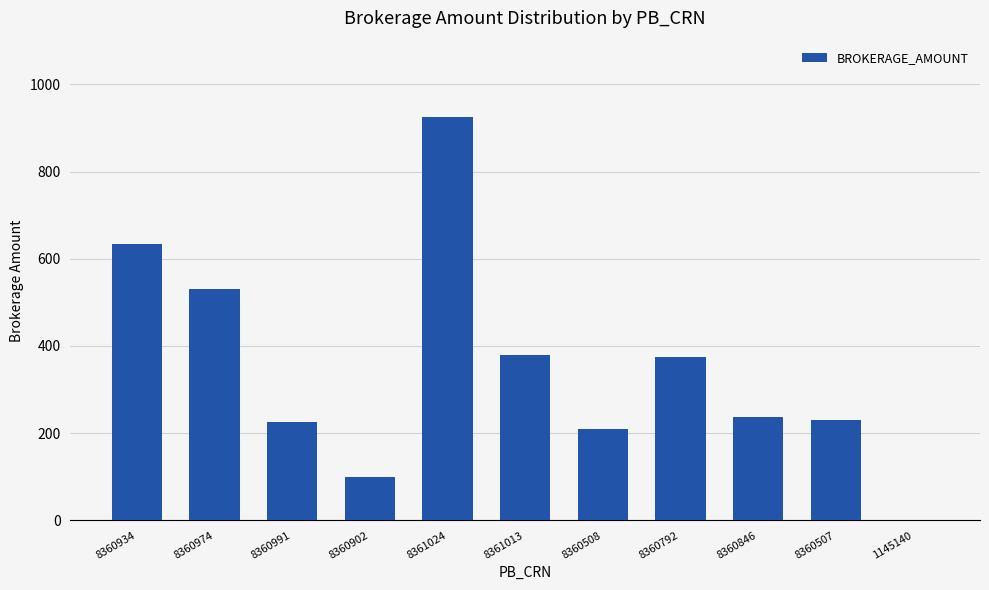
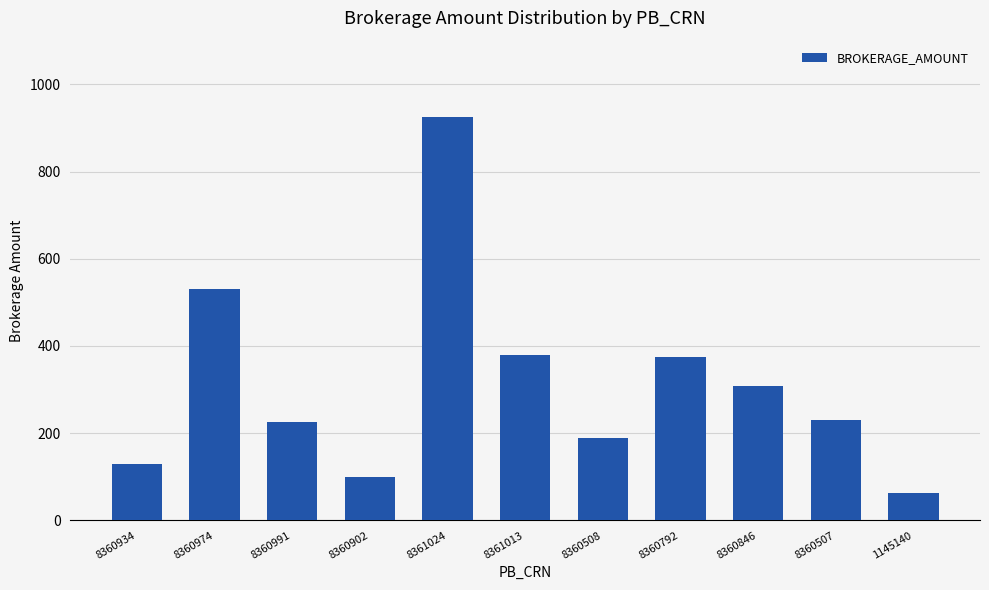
8360934: 630 -> 130
8360508: 210 -> 190
8360846: 240 -> 310
1145140: 0 -> 60
